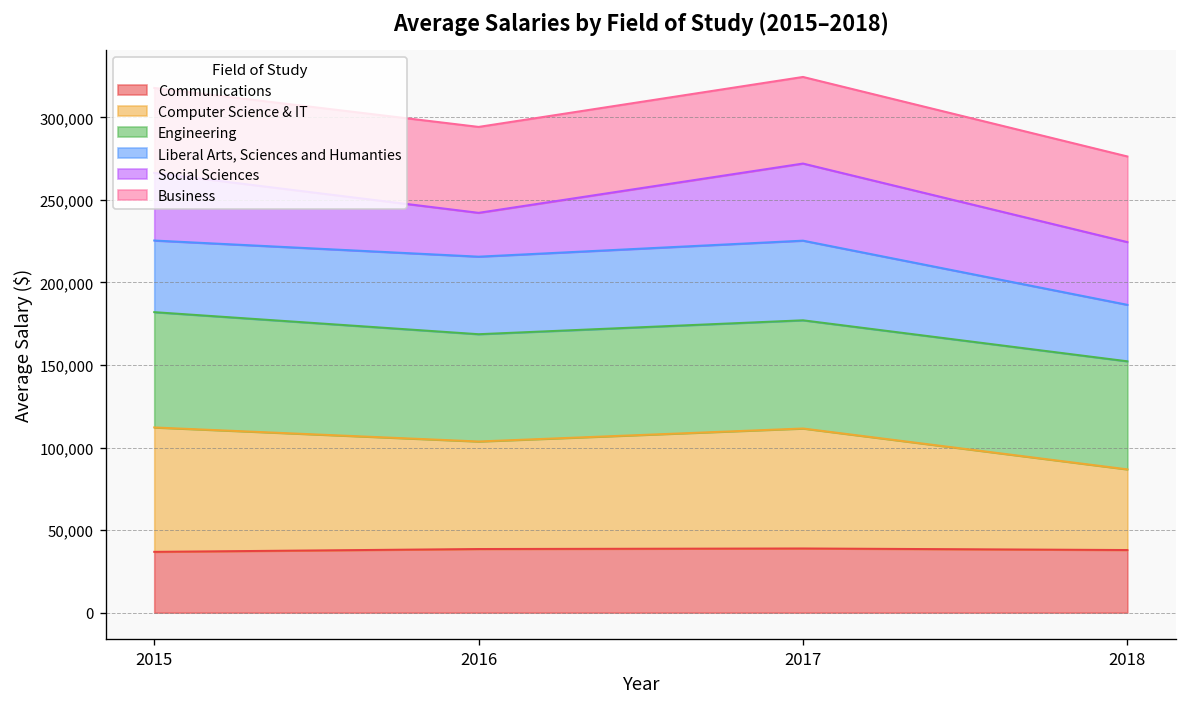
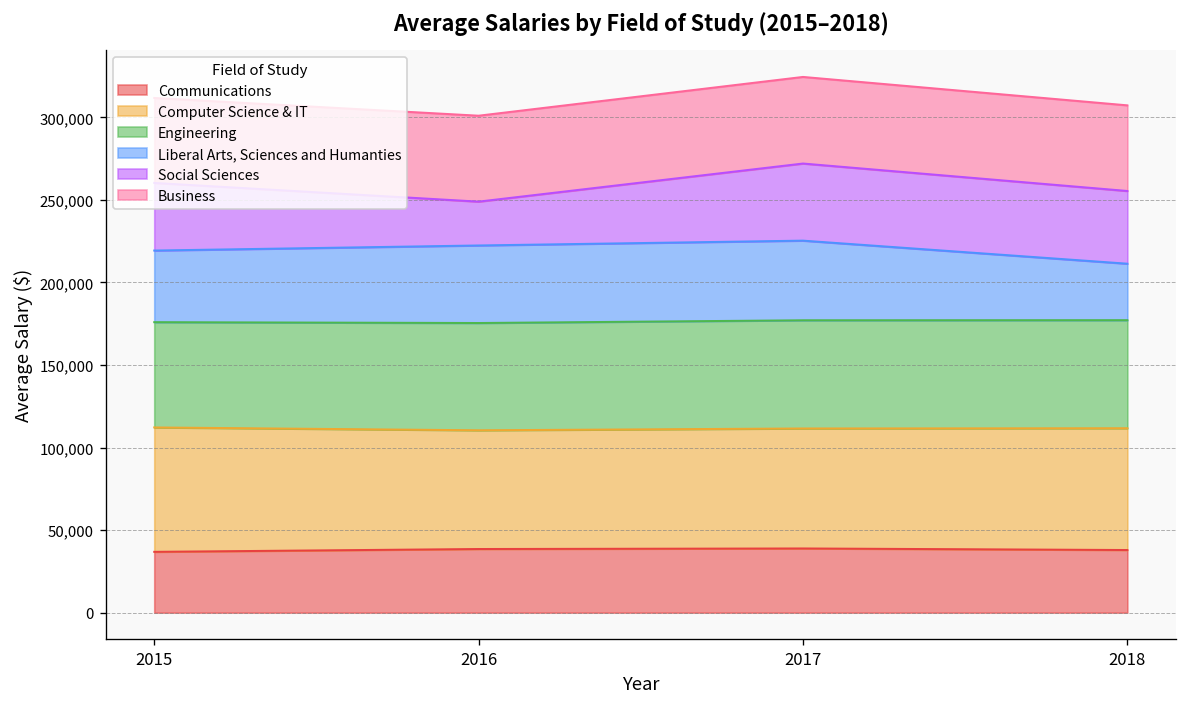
Engineering, 2015: 70,000 -> 64,000
Computer Science & IT, 2016: 65,000 -> 72,000
Computer Science & IT, 2018: 49,000 -> 74,000
Social Sciences, 2018: 38,000 -> 44,000
